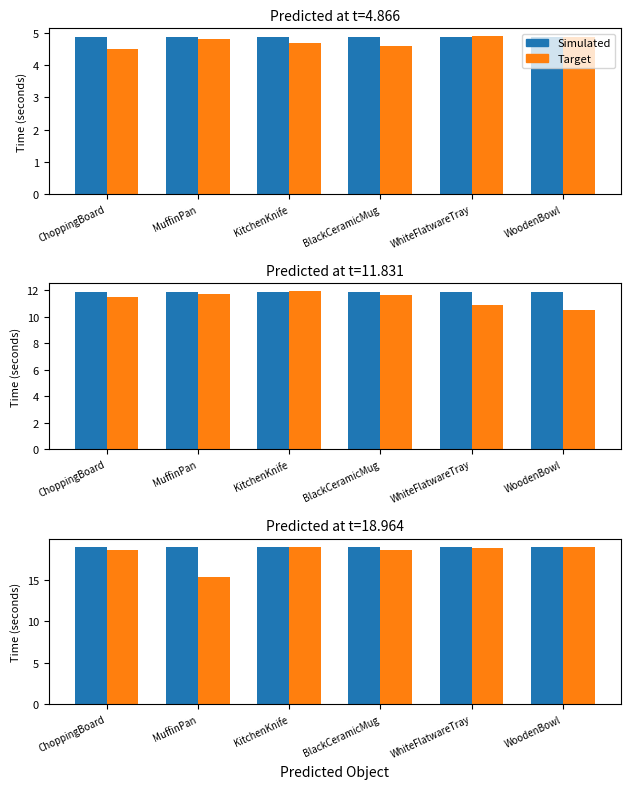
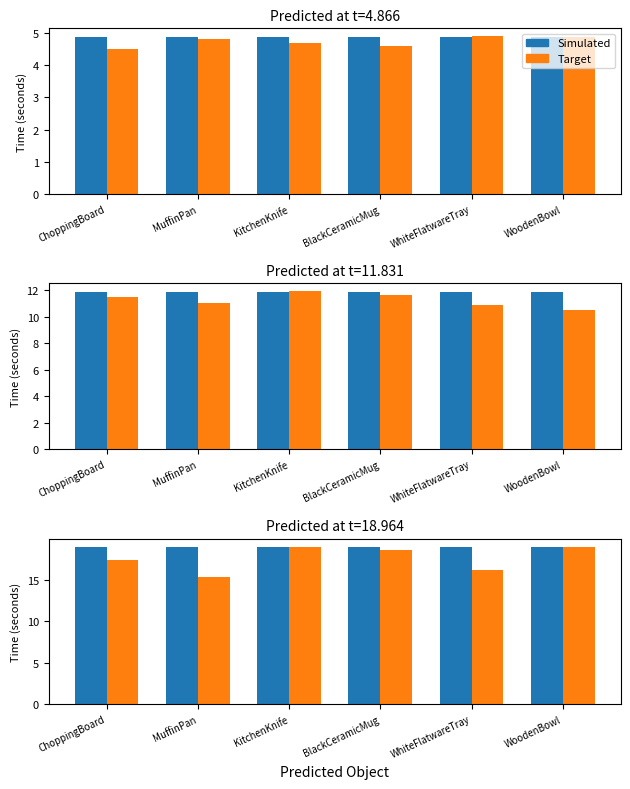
Predicted at t=11.831, Target, MuffinPan: 11.7 -> 11.0
Predicted at t=18.964, Target, ChoppingBoard: 19 -> 17
Predicted at t=18.964, Target, WhiteFlatwareTray: 19 -> 16
